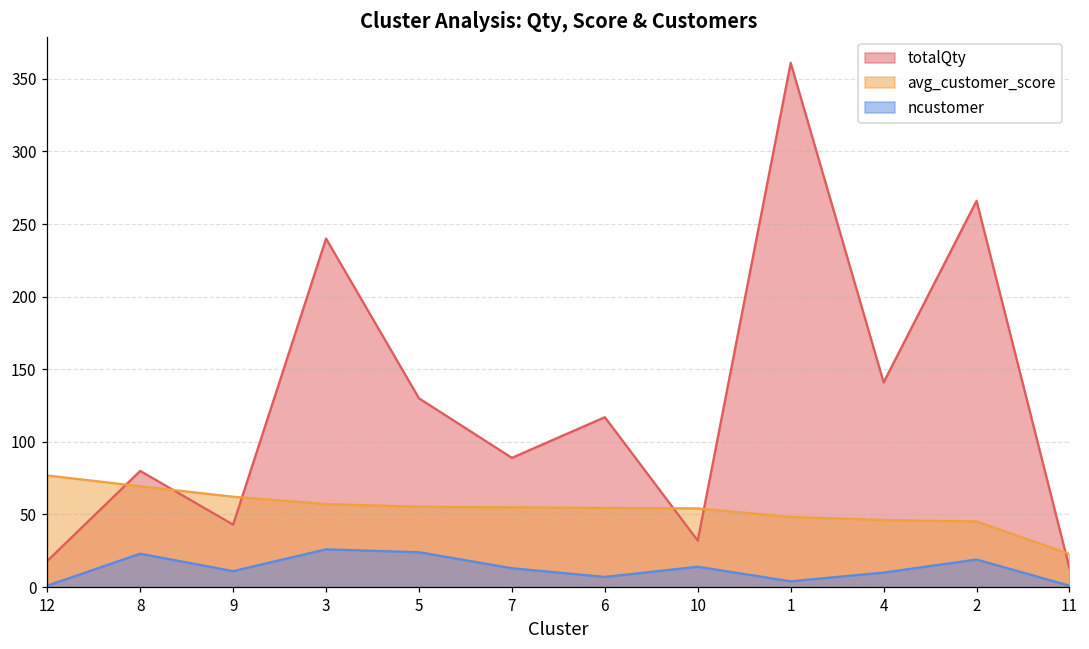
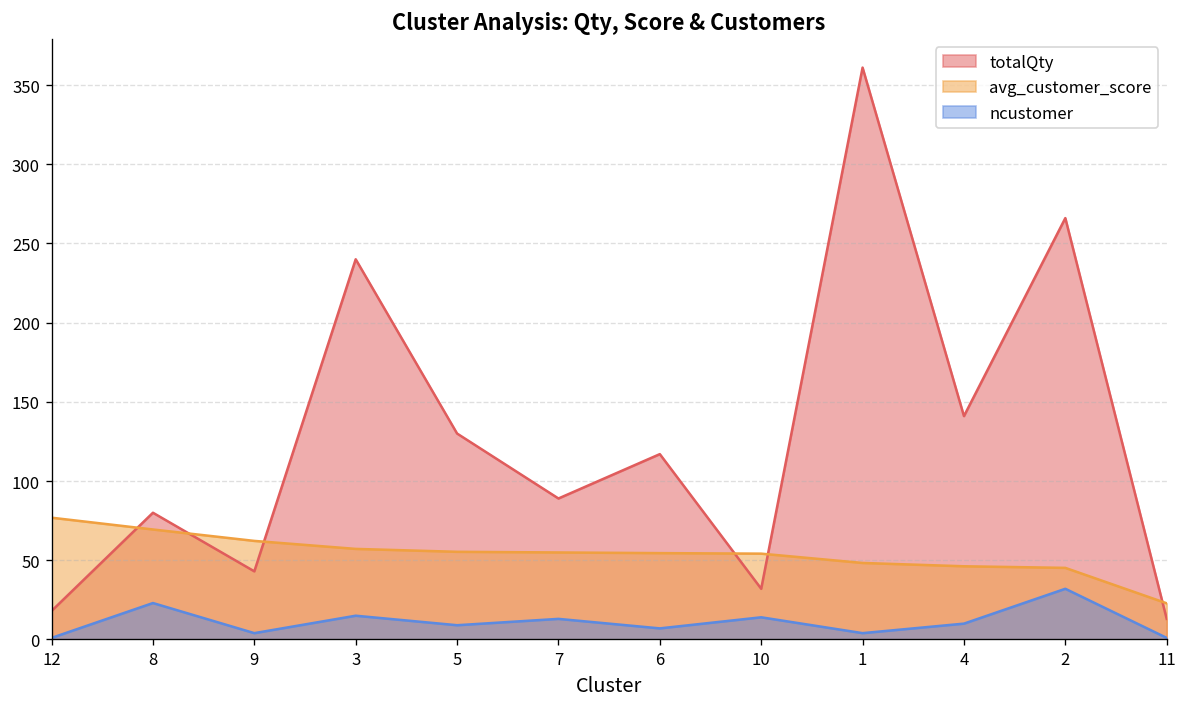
ncustomer, 9: 11 -> 4
ncustomer, 3: 26 -> 15
ncustomer, 5: 24 -> 9
ncustomer, 2: 19 -> 32
